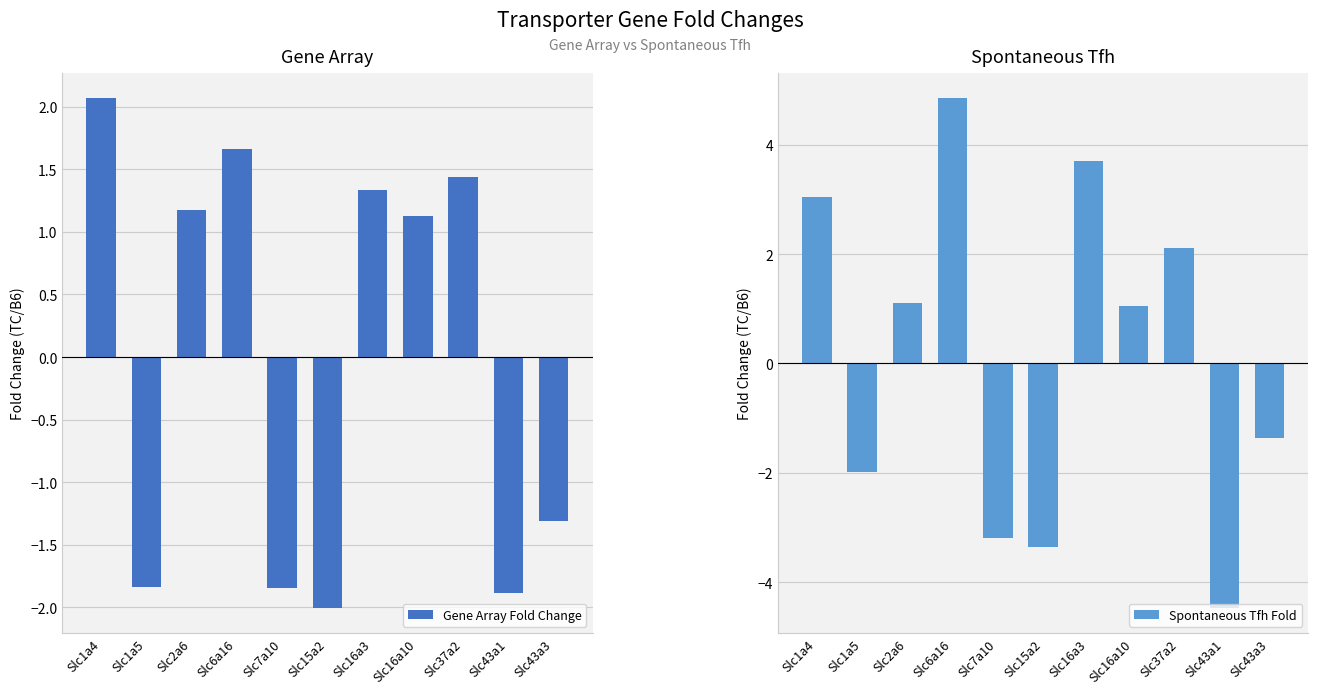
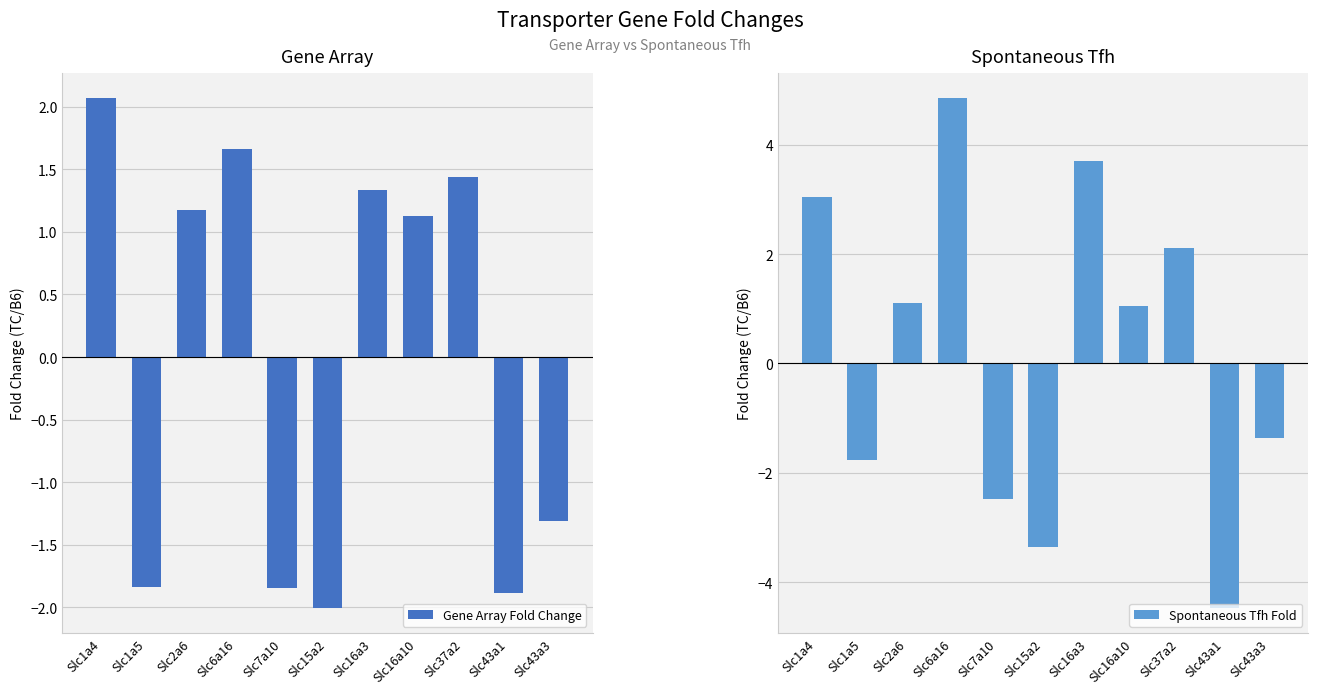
Spontaneous Tfh, Slc1a5: -2.0 -> -1.8
Spontaneous Tfh, Slc7a10: -3.2 -> -2.5
